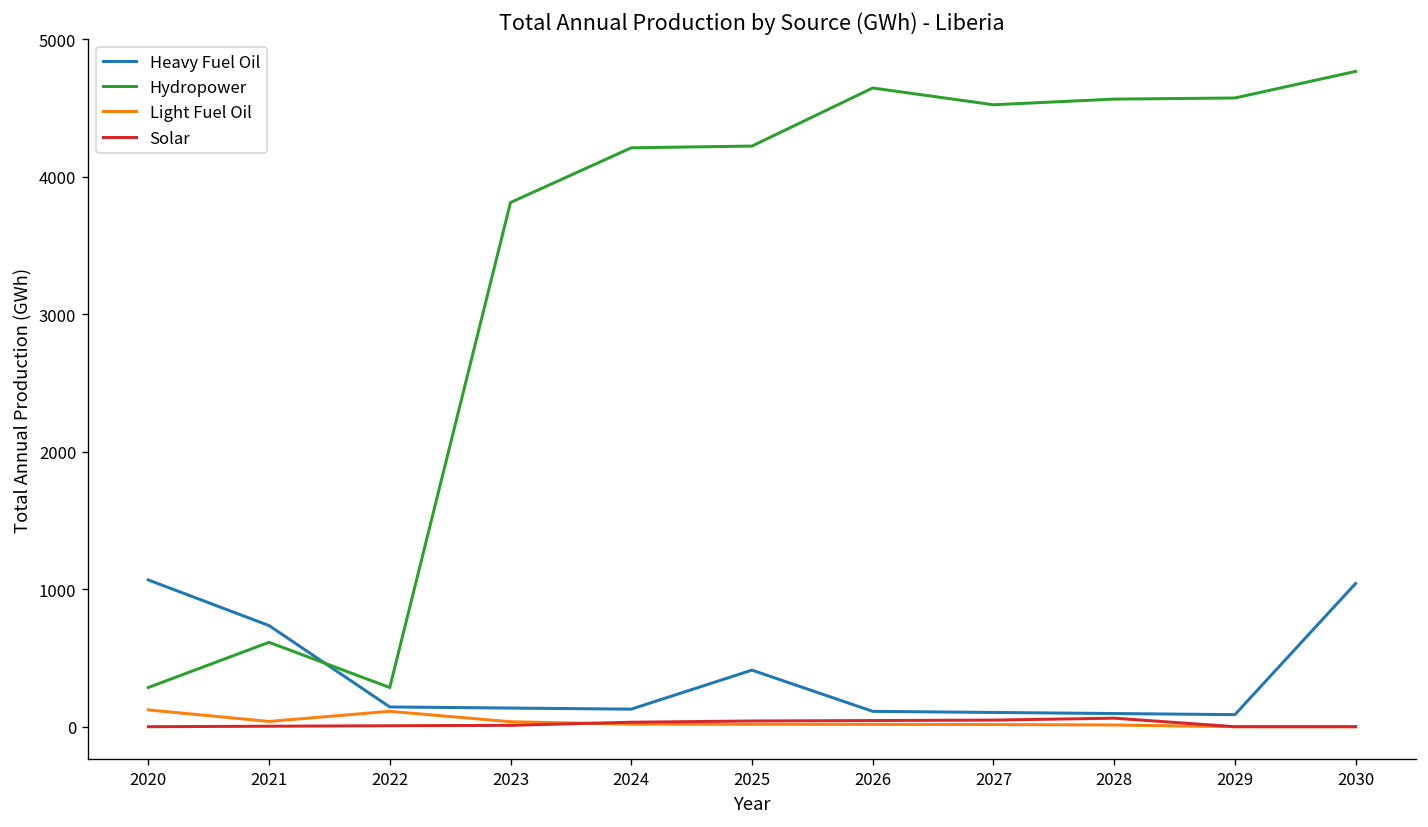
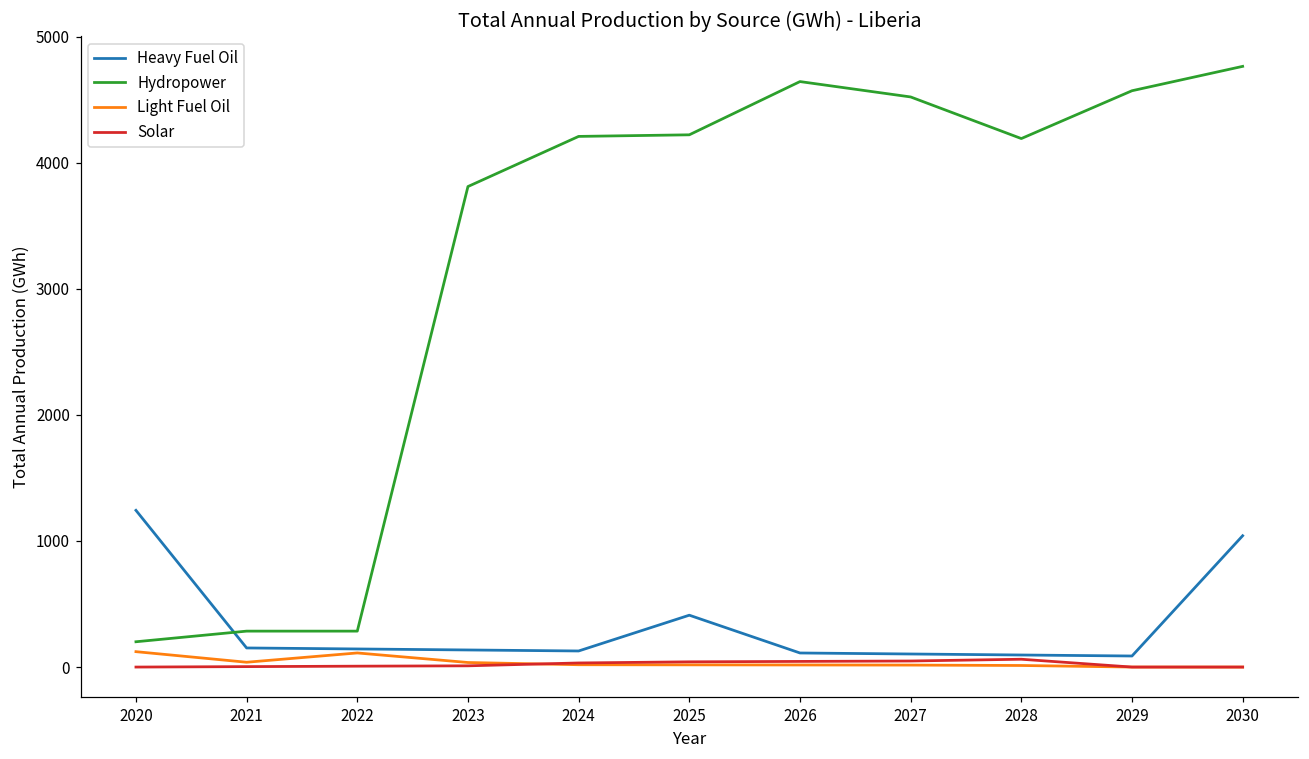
Heavy Fuel Oil, 2020: 1070 -> 1240
Hydropower, 2020: 290 -> 200
Heavy Fuel Oil, 2021: 740 -> 150
Hydropower, 2021: 610 -> 290
Hydropower, 2028: 4560 -> 4190
